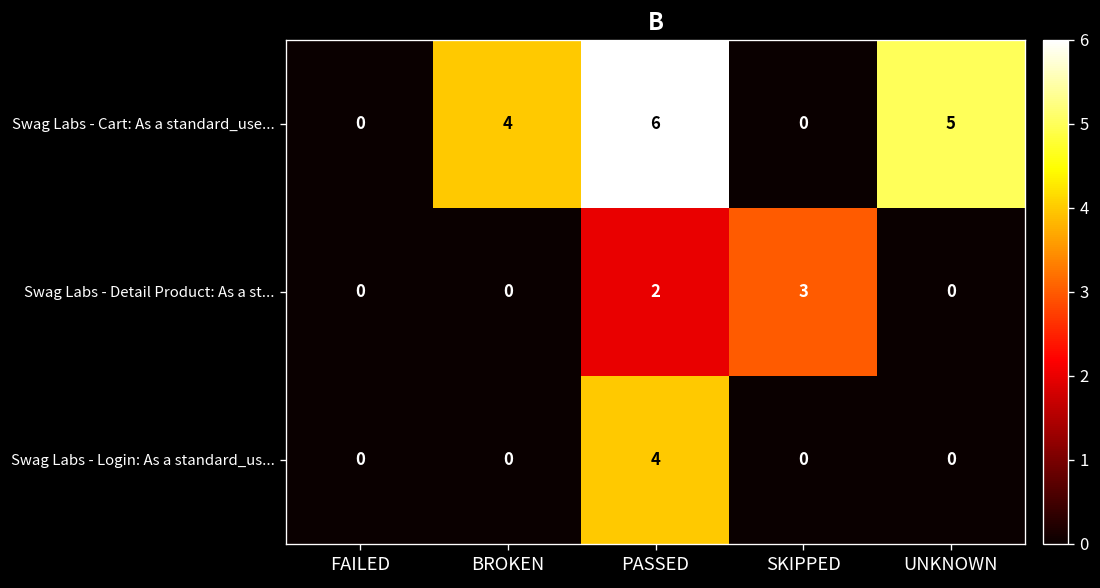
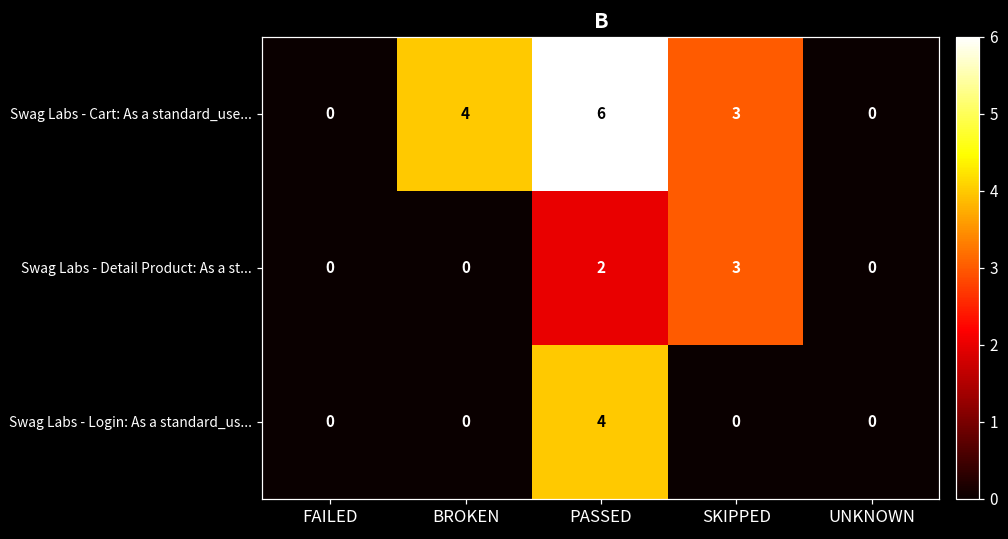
Swag Labs - Cart: As a standard_use..., SKIPPED: 0 -> 3
Swag Labs - Cart: As a standard_use..., UNKNOWN: 5 -> 0
